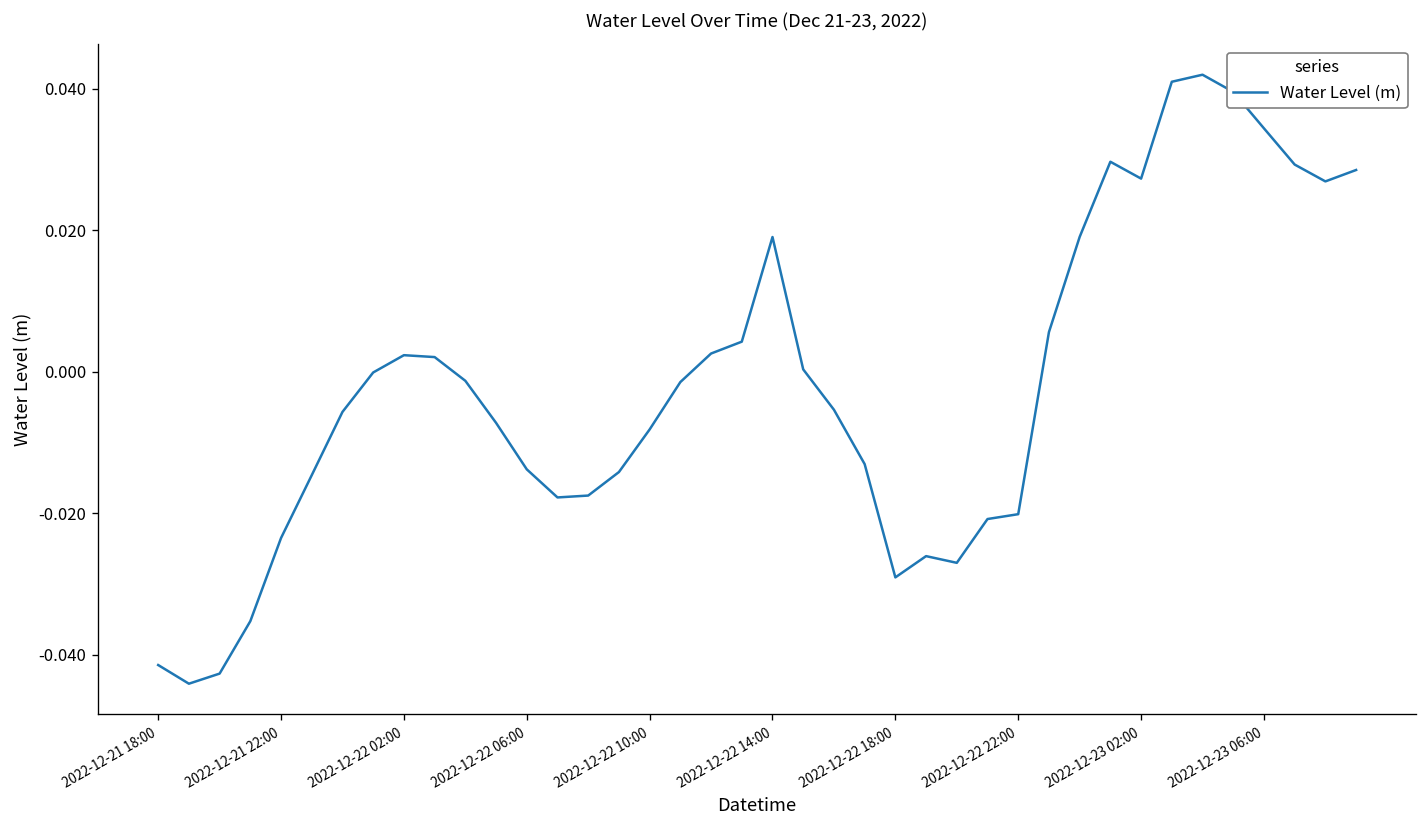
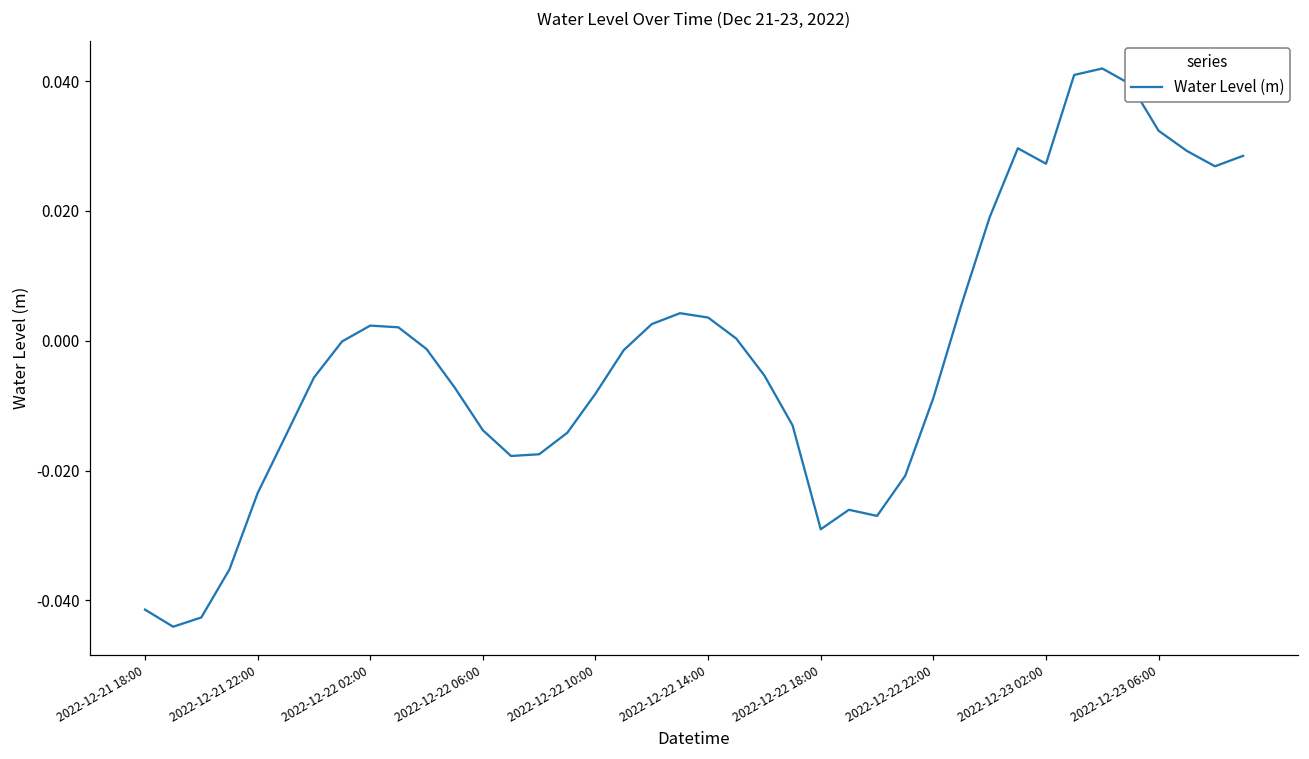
2022-12-22 14:00: 0.019 -> 0.004
2022-12-22 22:00: -0.020 -> -0.009
2022-12-23 06:00: 0.034 -> 0.032
